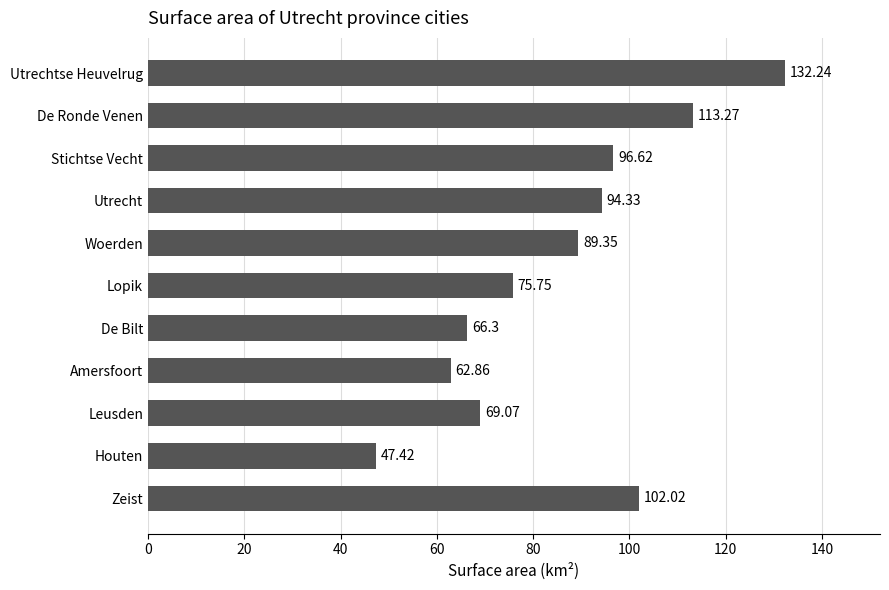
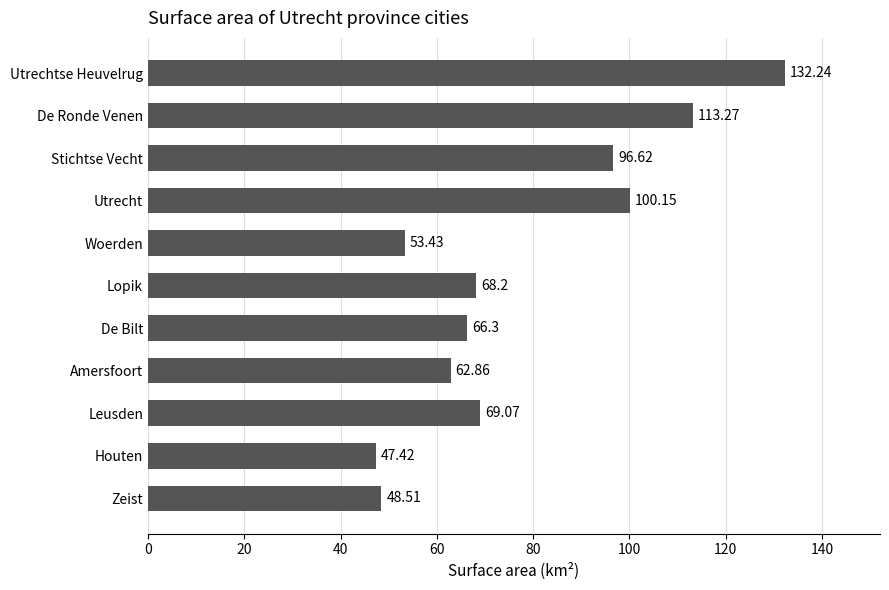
Utrecht: 94.33 -> 100.15
Woerden: 89.35 -> 53.43
Lopik: 75.75 -> 68.2
Zeist: 102.02 -> 48.51
